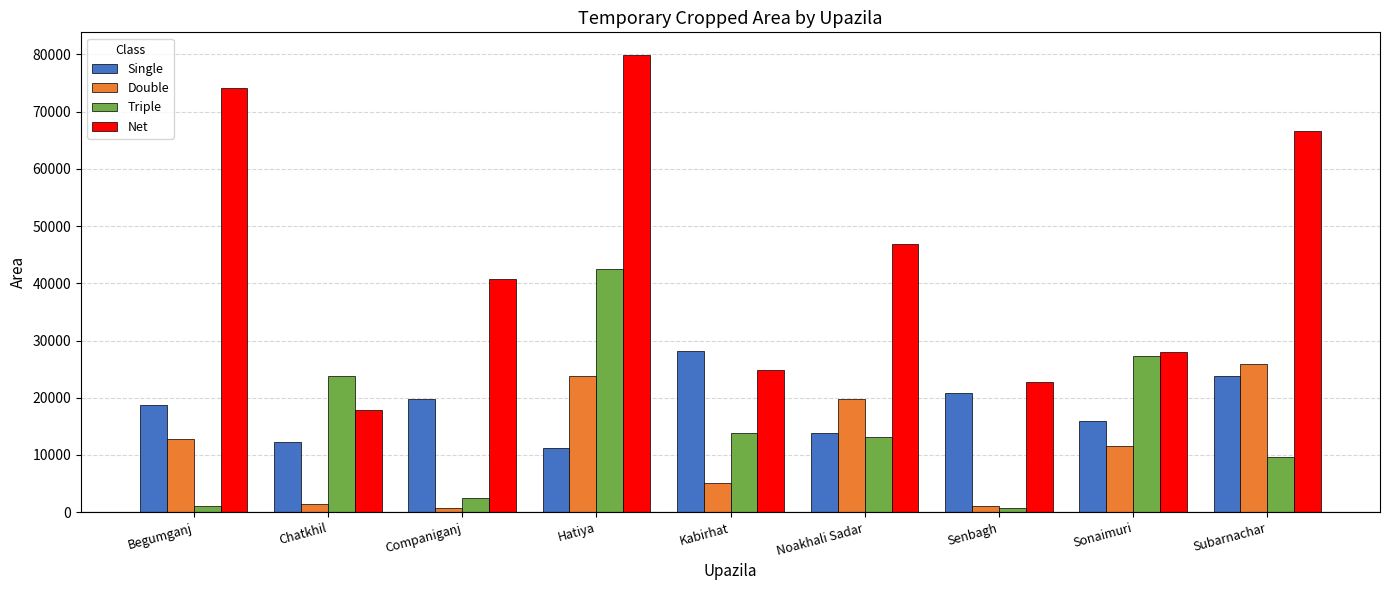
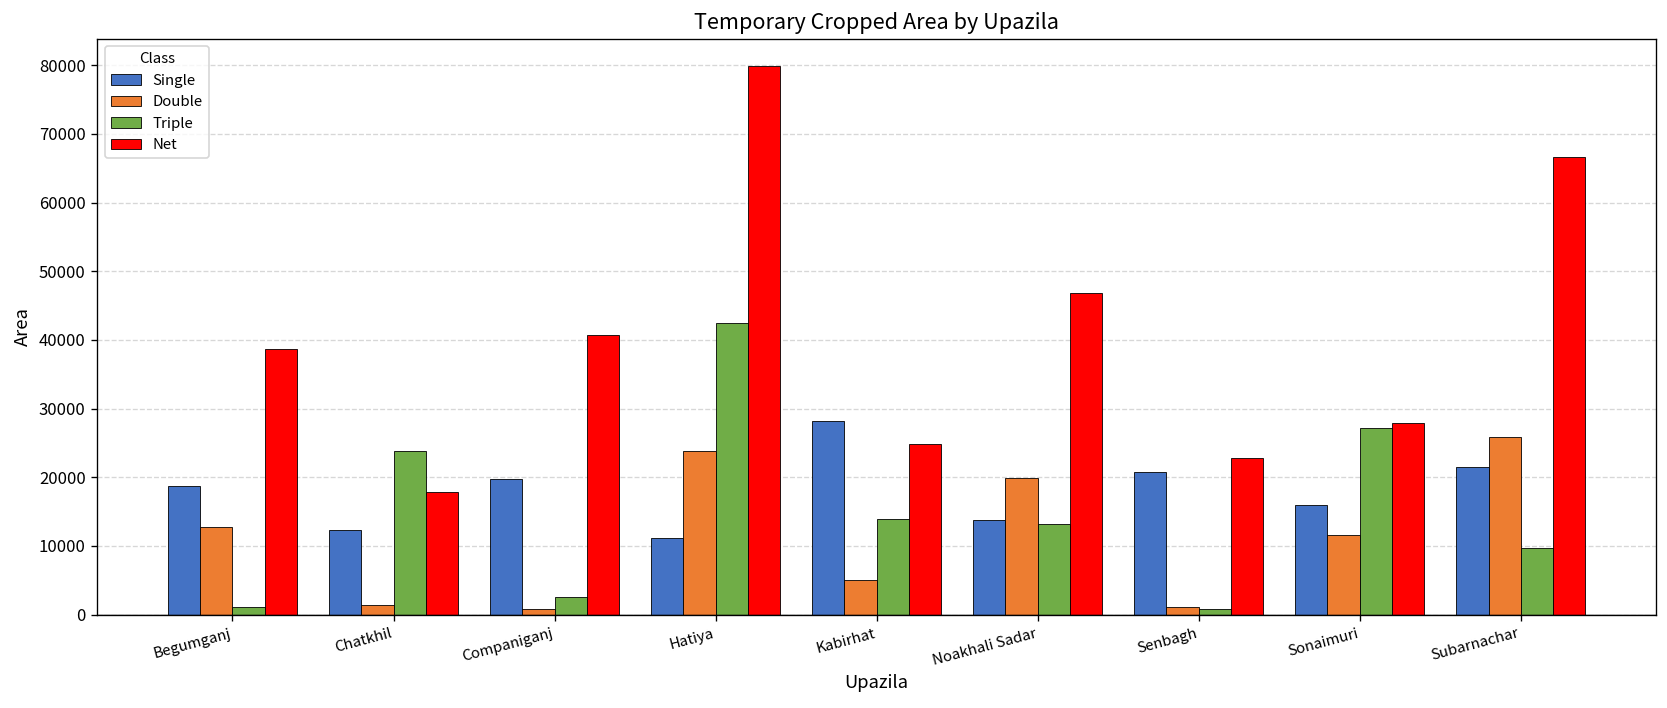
Net, Begumganj: 74000 -> 39000
Single, Subarnachar: 24000 -> 21000
